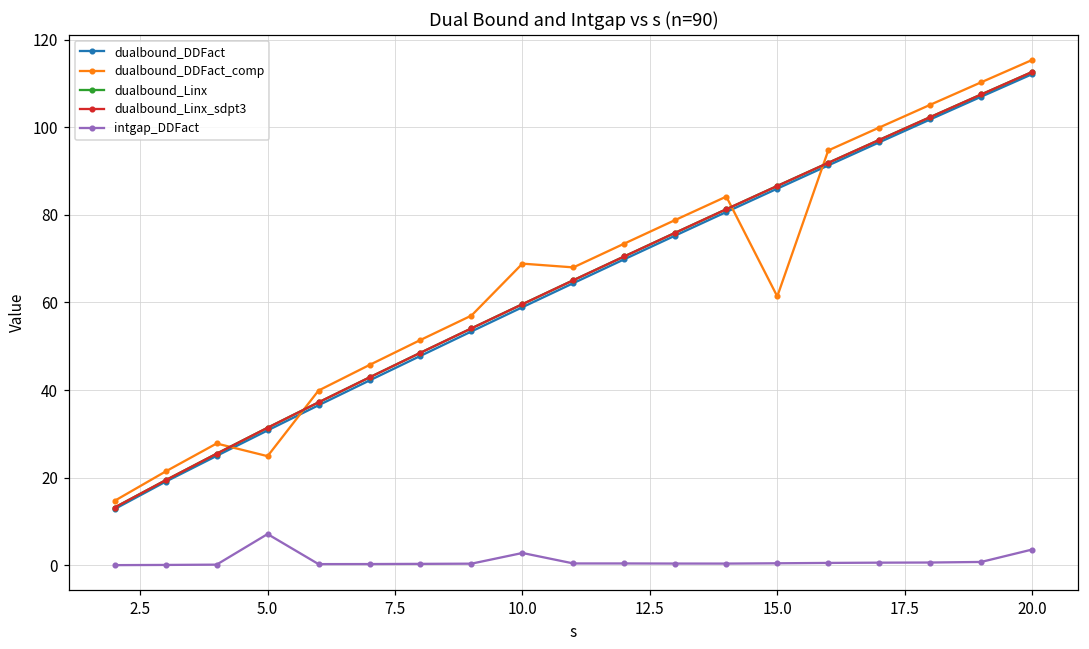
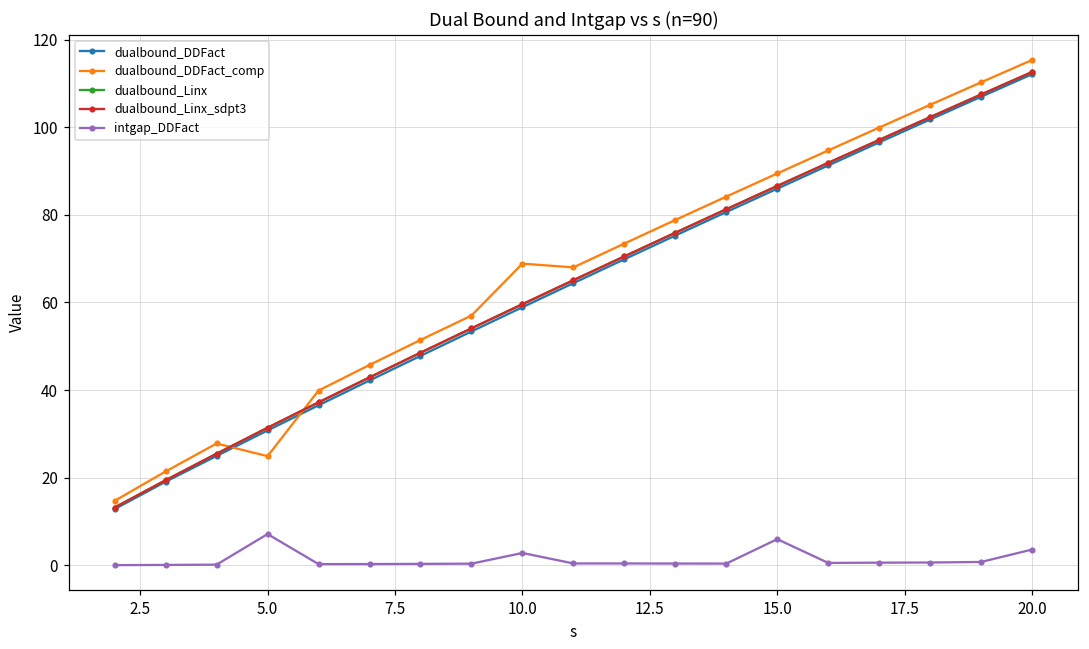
dualbound_DDFact_comp, 15.0: 61 -> 89
intgap_DDFact, 15.0: 0 -> 6
